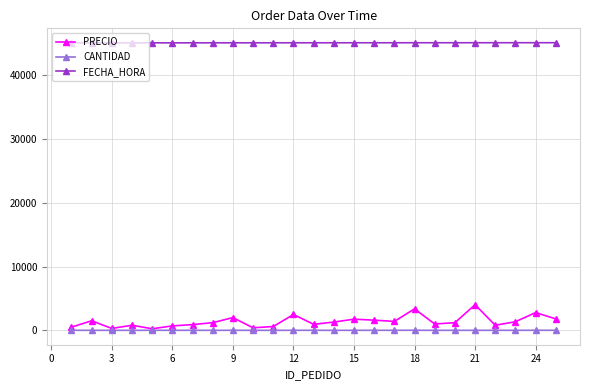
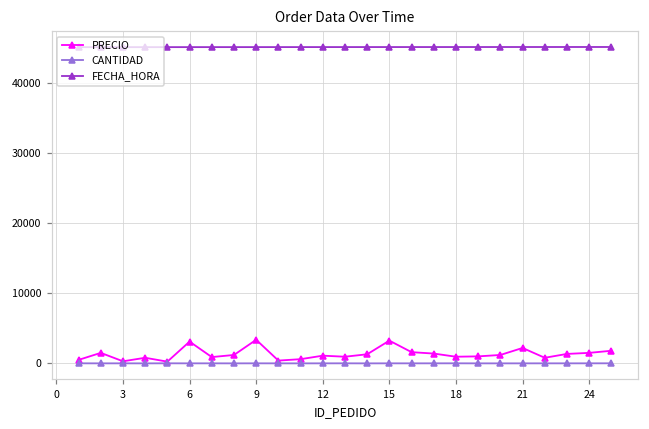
PRECIO, 6: 1000 -> 3000
PRECIO, 9: 2000 -> 3000
PRECIO, 12: 2000 -> 1000
PRECIO, 15: 2000 -> 3000
PRECIO, 18: 3000 -> 1000
PRECIO, 21: 4000 -> 2000
PRECIO, 24: 3000 -> 2000
